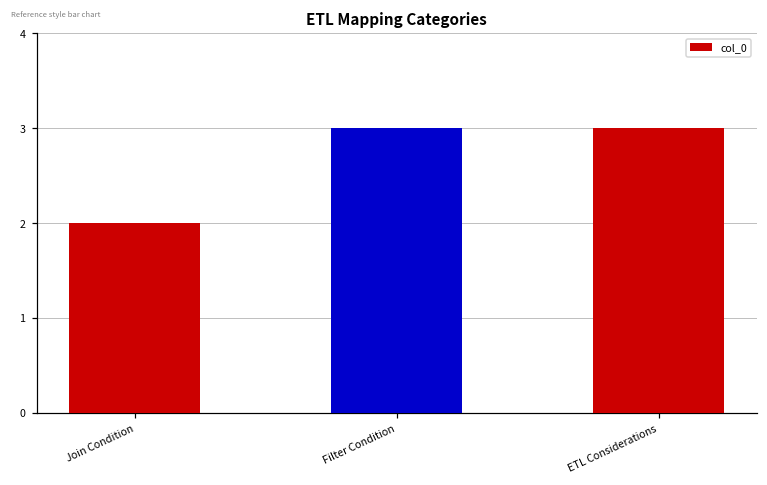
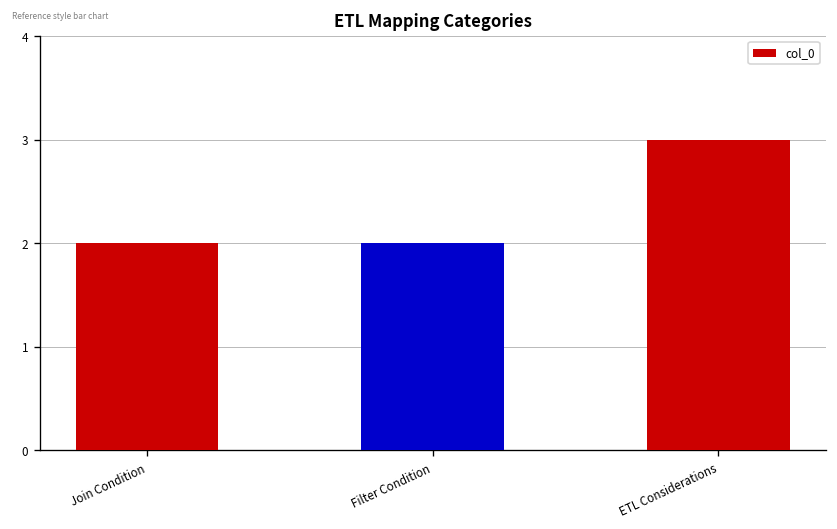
Filter Condition: 3 -> 2
